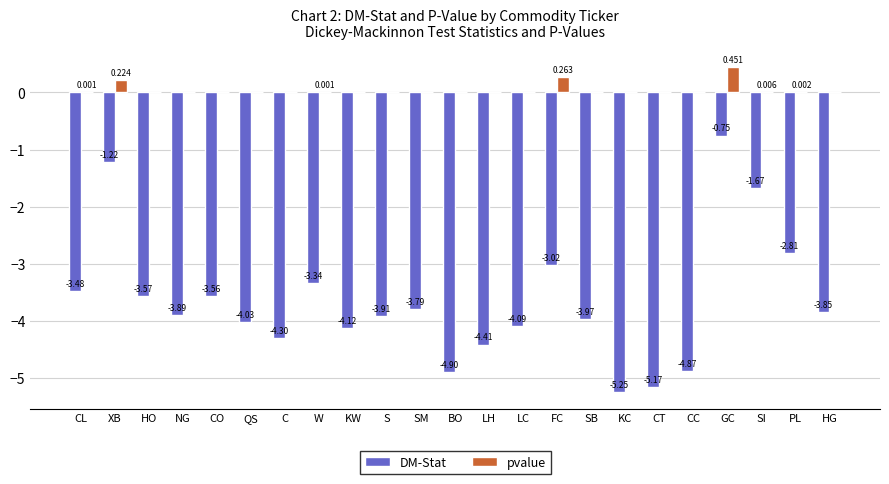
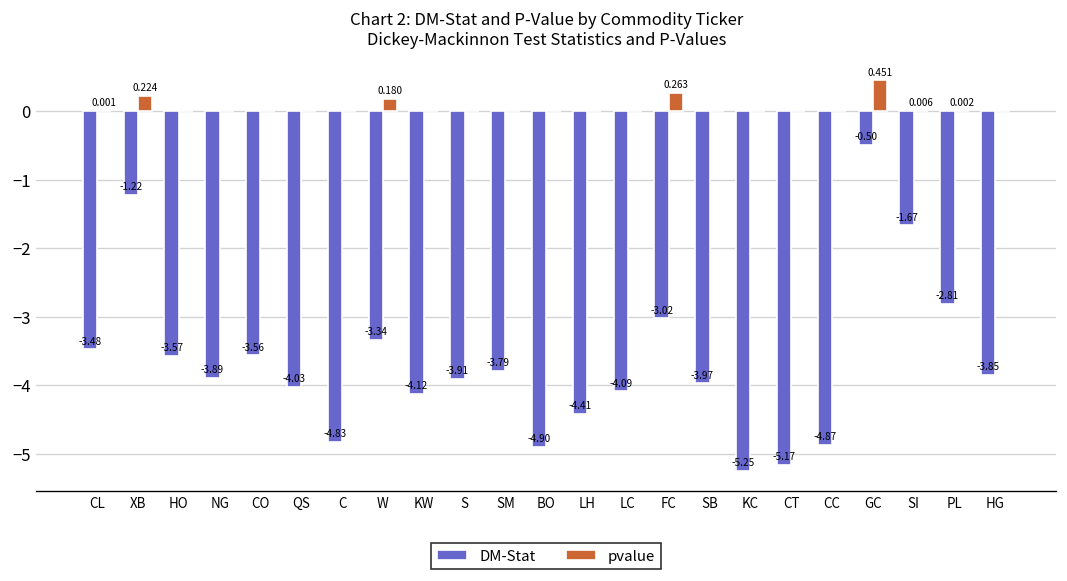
DM-Stat, C: -4.30 -> -4.83
pvalue, W: 0.001 -> 0.180
DM-Stat, GC: -0.75 -> -0.50
